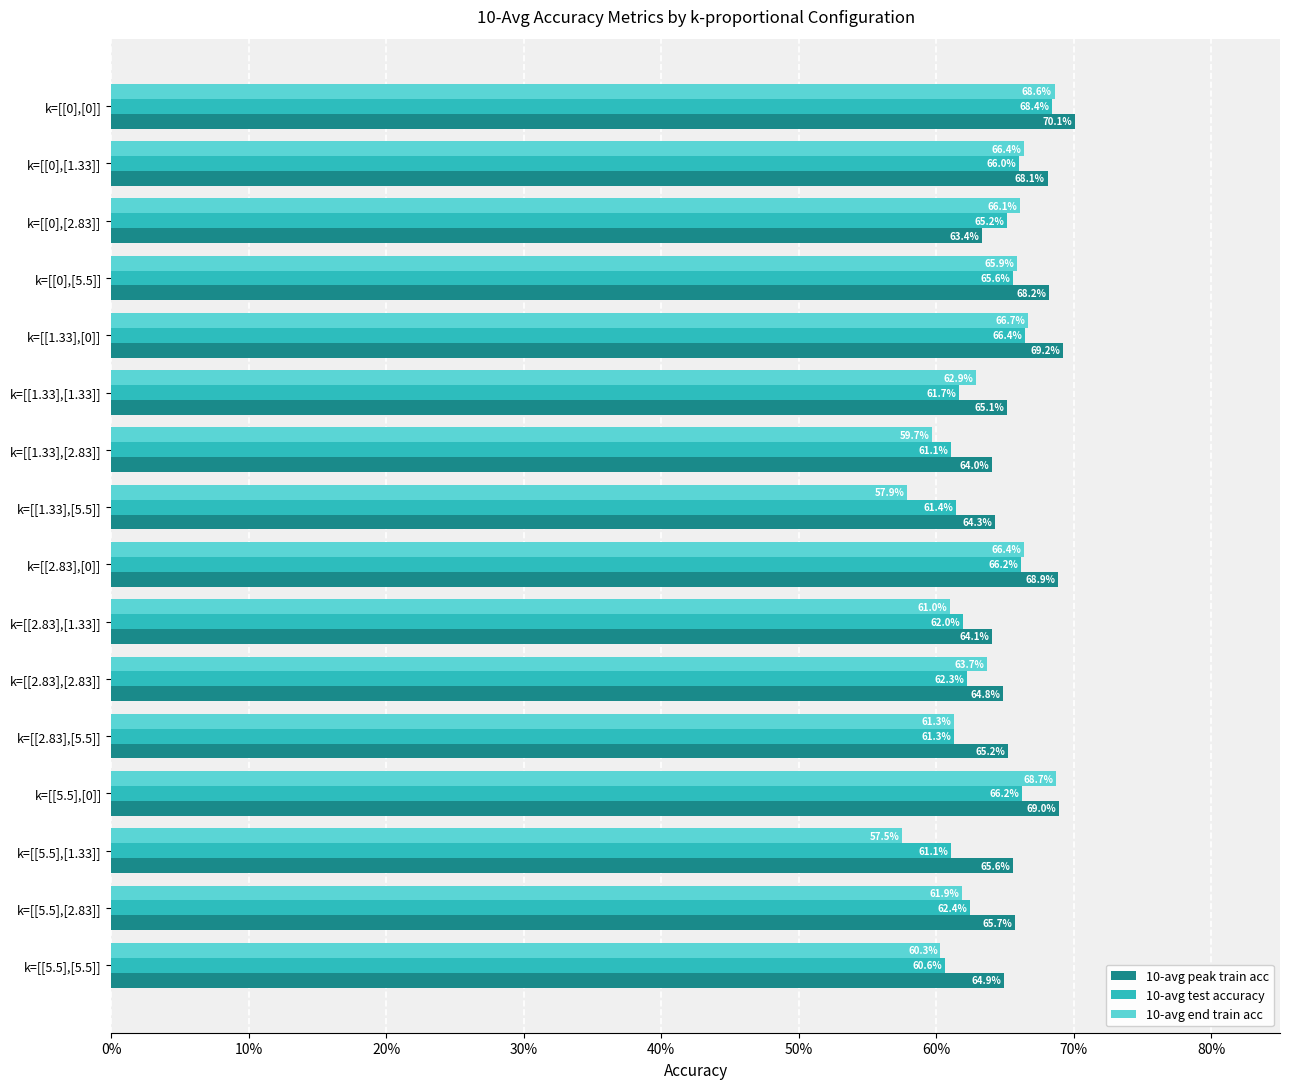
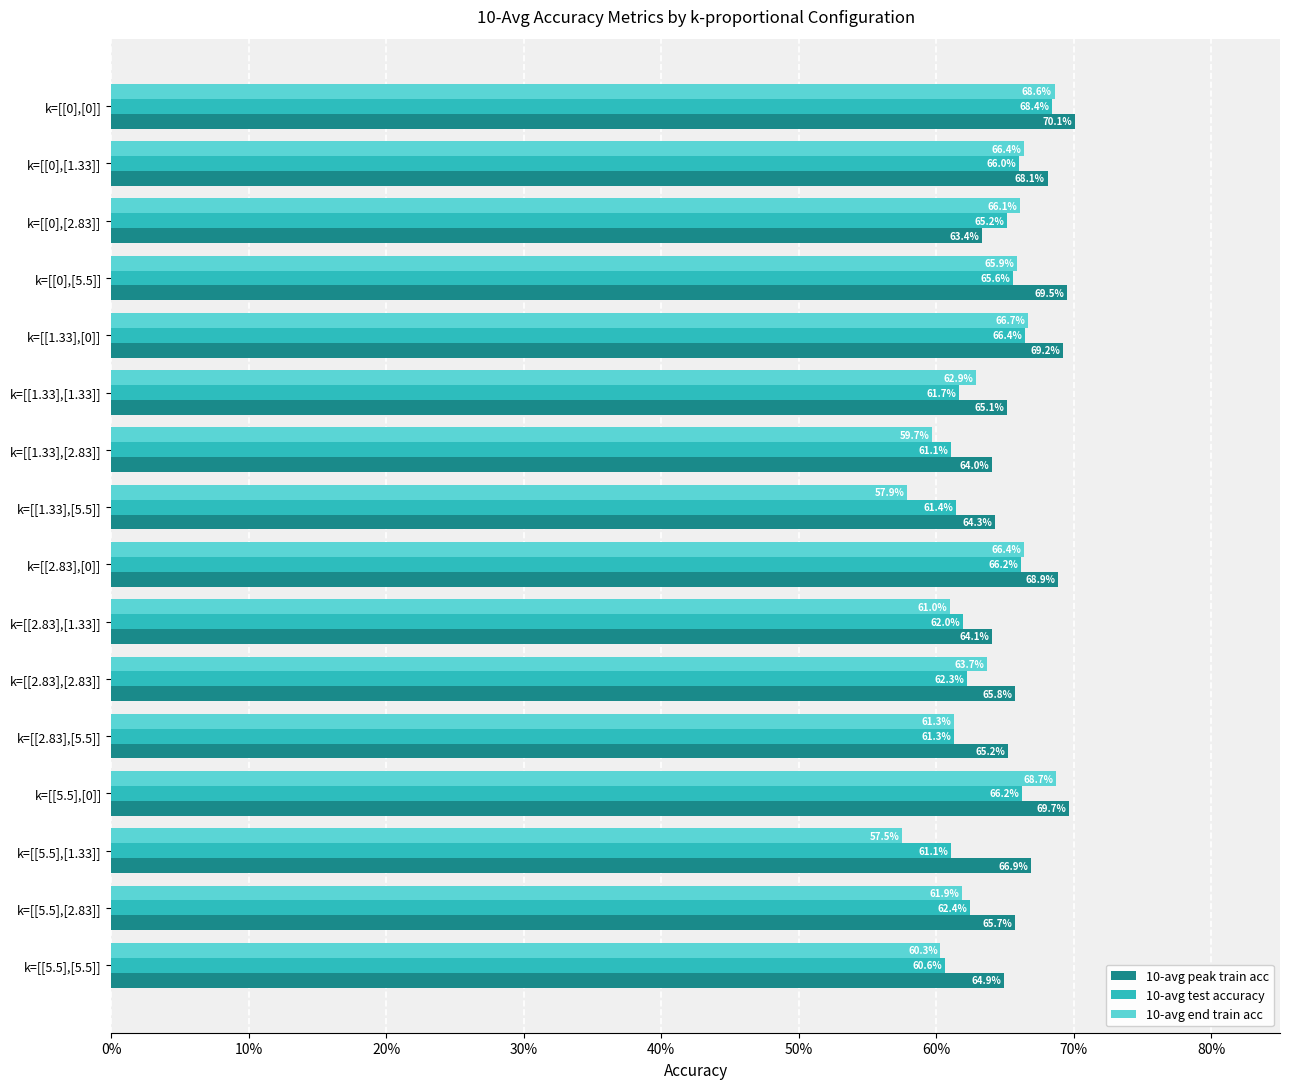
10-avg peak train acc, k=[[0],[5.5]]: 68.2% -> 69.5%
10-avg peak train acc, k=[[2.83],[2.83]]: 64.8% -> 65.8%
10-avg peak train acc, k=[[5.5],[0]]: 69.0% -> 69.7%
10-avg peak train acc, k=[[5.5],[1.33]]: 65.6% -> 66.9%
